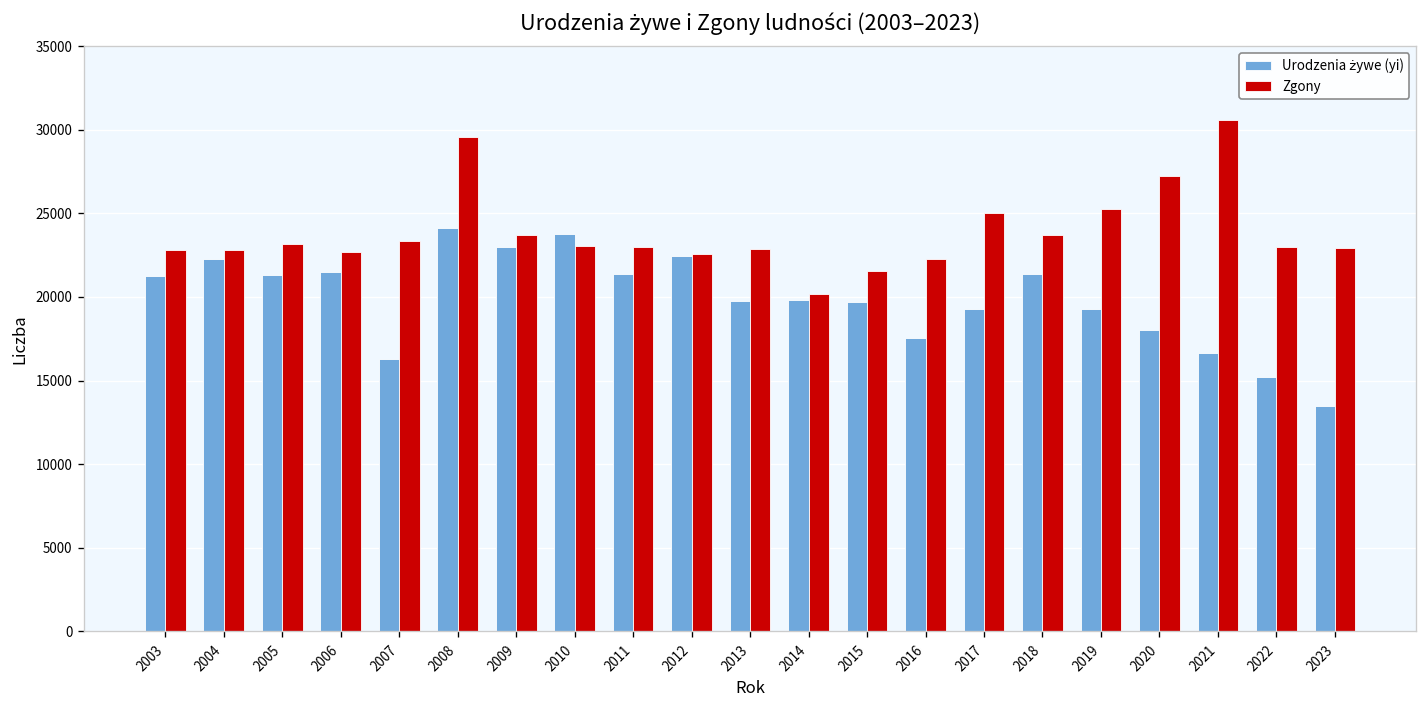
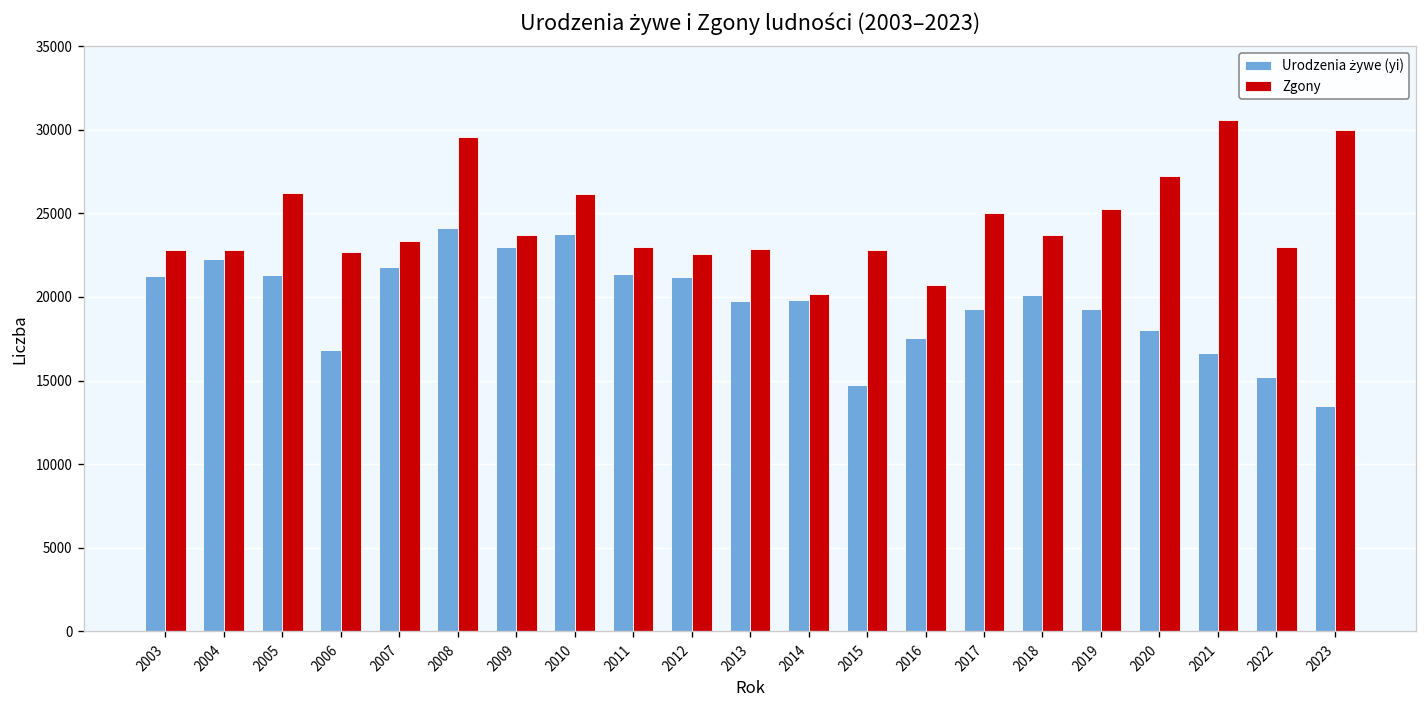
Zgony, 2005: 23200 -> 26200
Urodzenia żywe (yi), 2006: 21500 -> 16800
Urodzenia żywe (yi), 2007: 16300 -> 21800
Zgony, 2010: 23000 -> 26200
Urodzenia żywe (yi), 2012: 22500 -> 21200
Urodzenia żywe (yi), 2015: 19700 -> 14700
Zgony, 2015: 21600 -> 22800
Zgony, 2016: 22300 -> 20700
Urodzenia żywe (yi), 2018: 21400 -> 20100
Zgony, 2023: 22900 -> 30000
